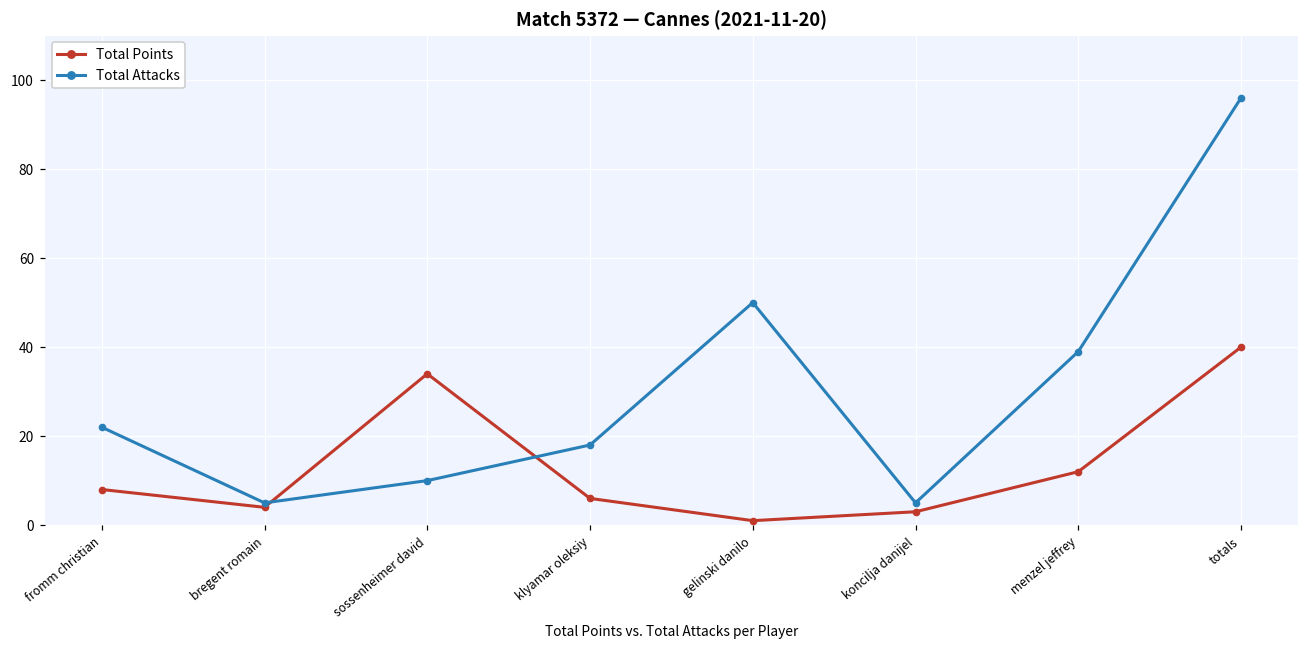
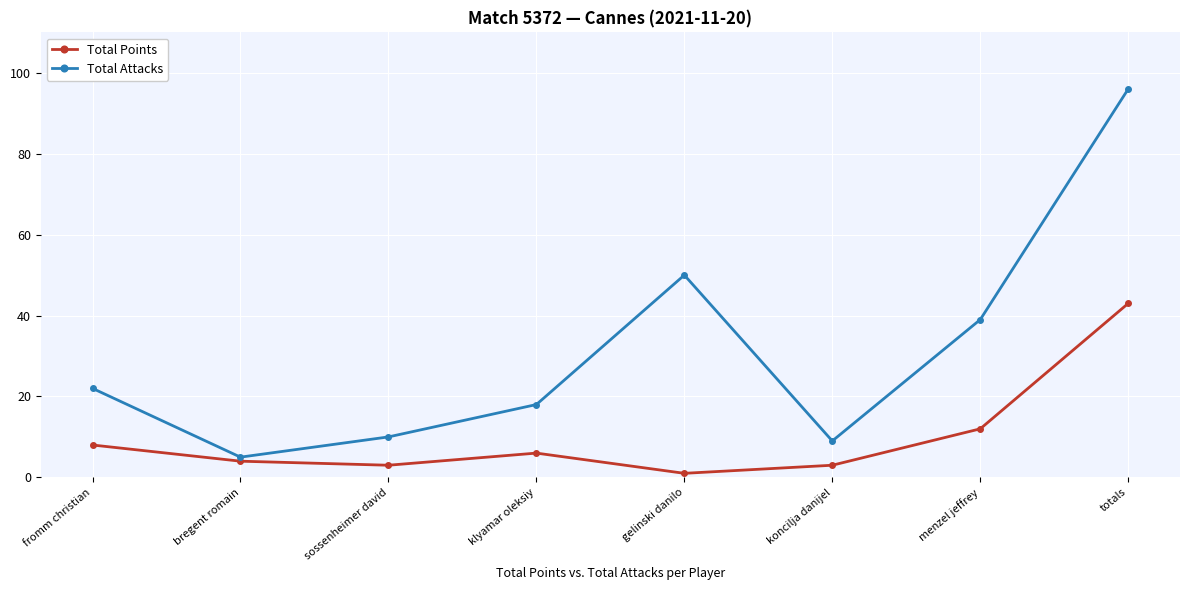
Total Points, sossenheimer david: 34 -> 3
Total Attacks, koncilja danijel: 5 -> 9
Total Points, totals: 40 -> 43
